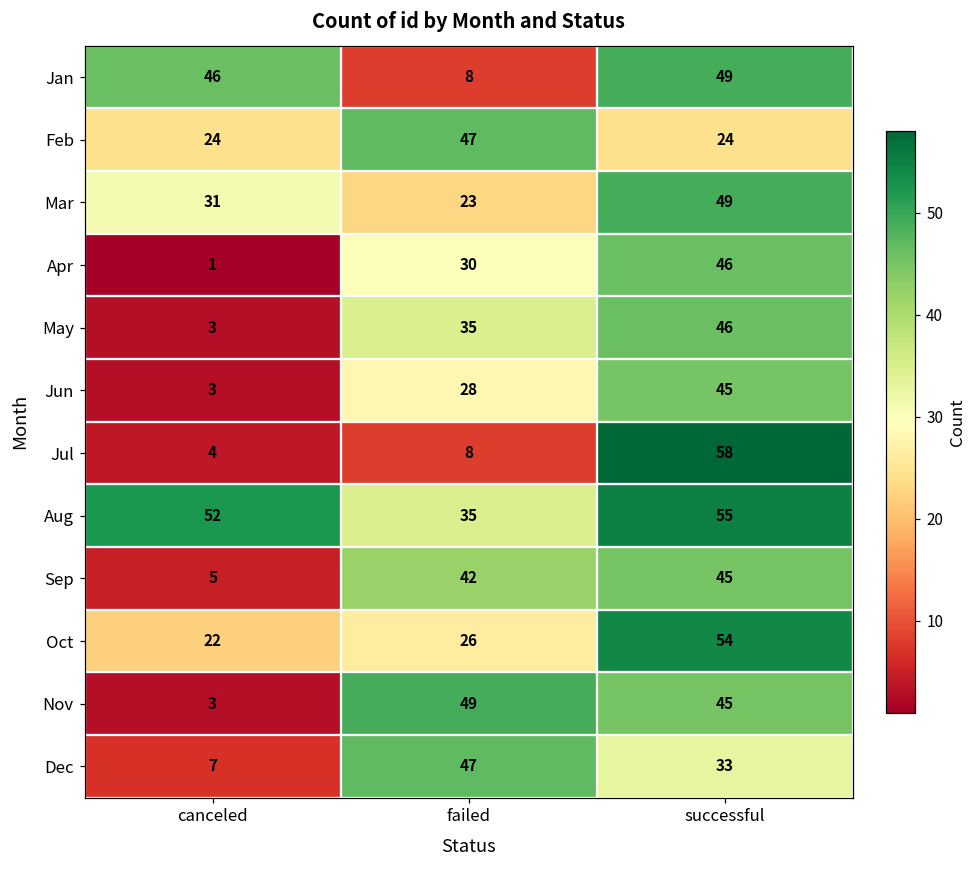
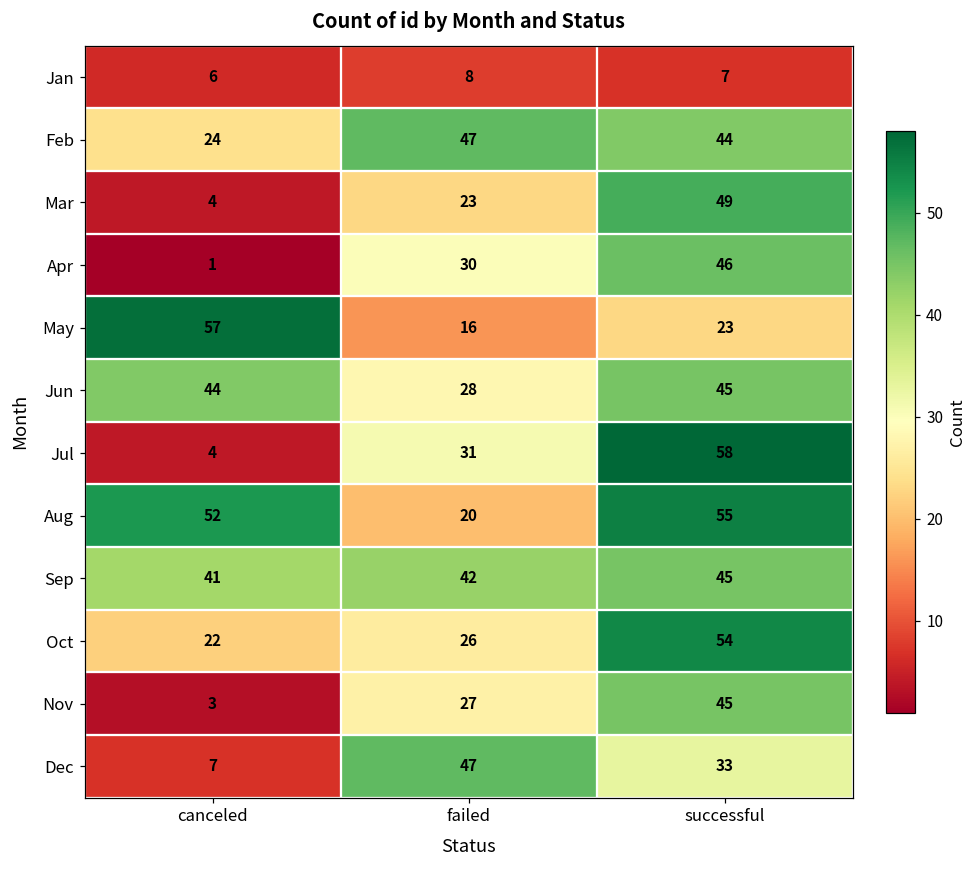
Jan, canceled: 46 -> 6
Jan, successful: 49 -> 7
Feb, successful: 24 -> 44
Mar, canceled: 31 -> 4
May, canceled: 3 -> 57
May, failed: 35 -> 16
May, successful: 46 -> 23
Jun, canceled: 3 -> 44
Jul, failed: 8 -> 31
Aug, failed: 35 -> 20
Sep, canceled: 5 -> 41
Nov, failed: 49 -> 27
